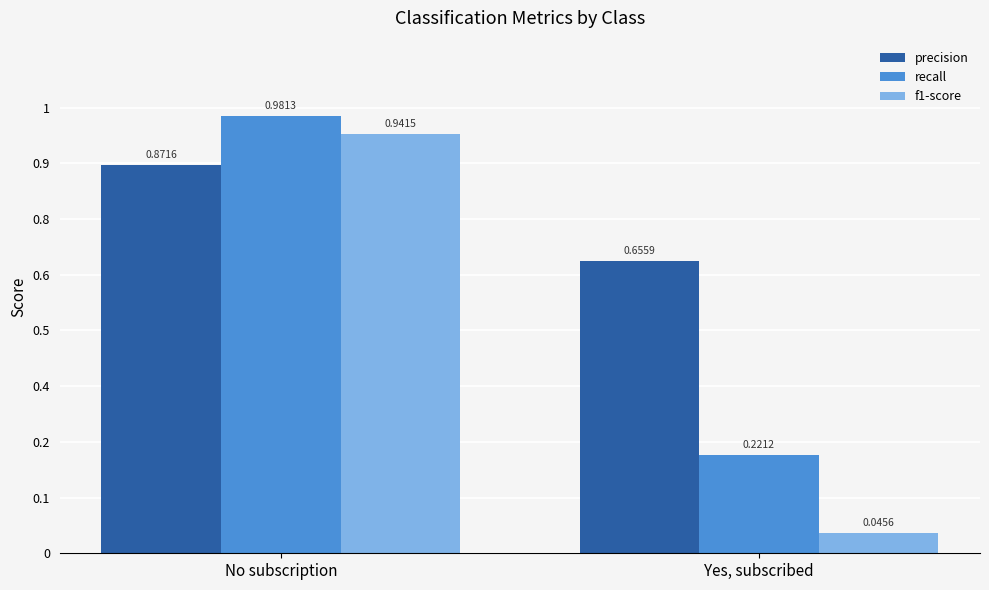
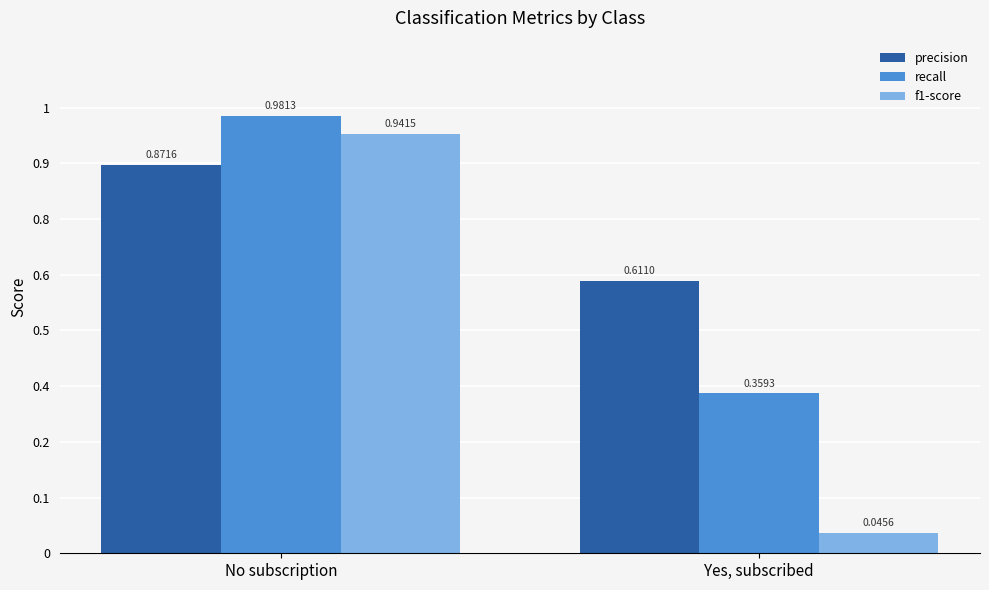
precision, Yes, subscribed: 0.6559 -> 0.6110
recall, Yes, subscribed: 0.2212 -> 0.3593
